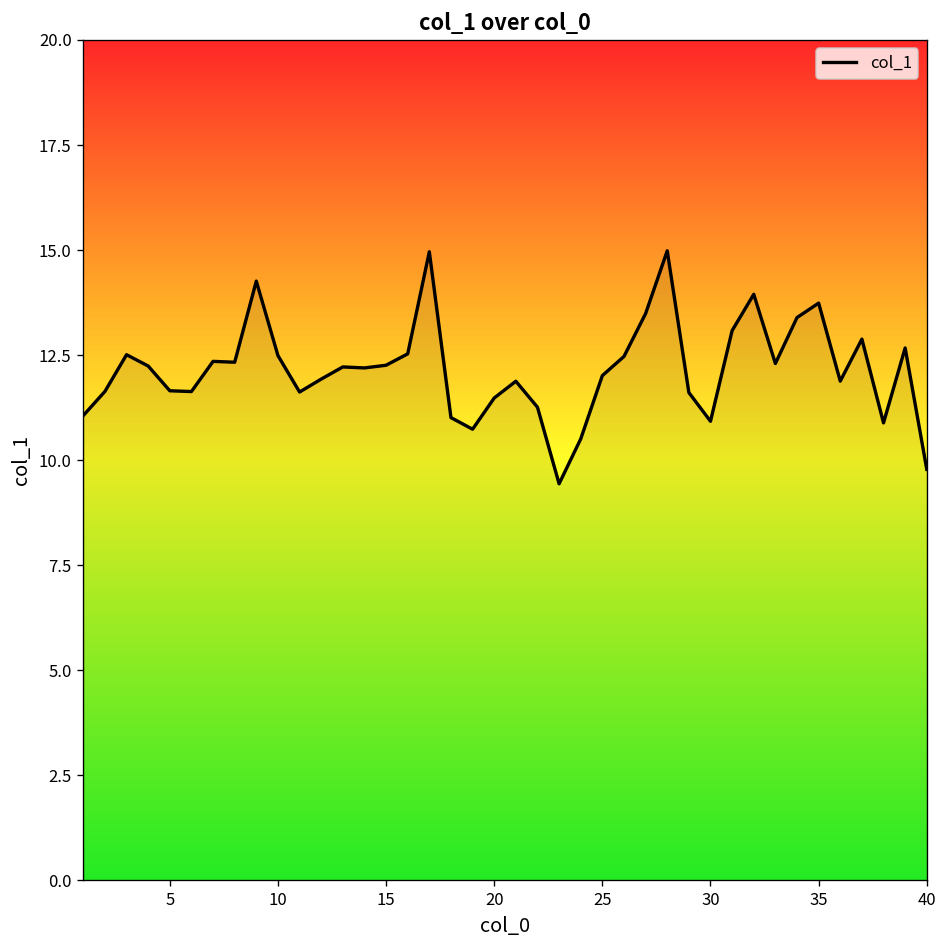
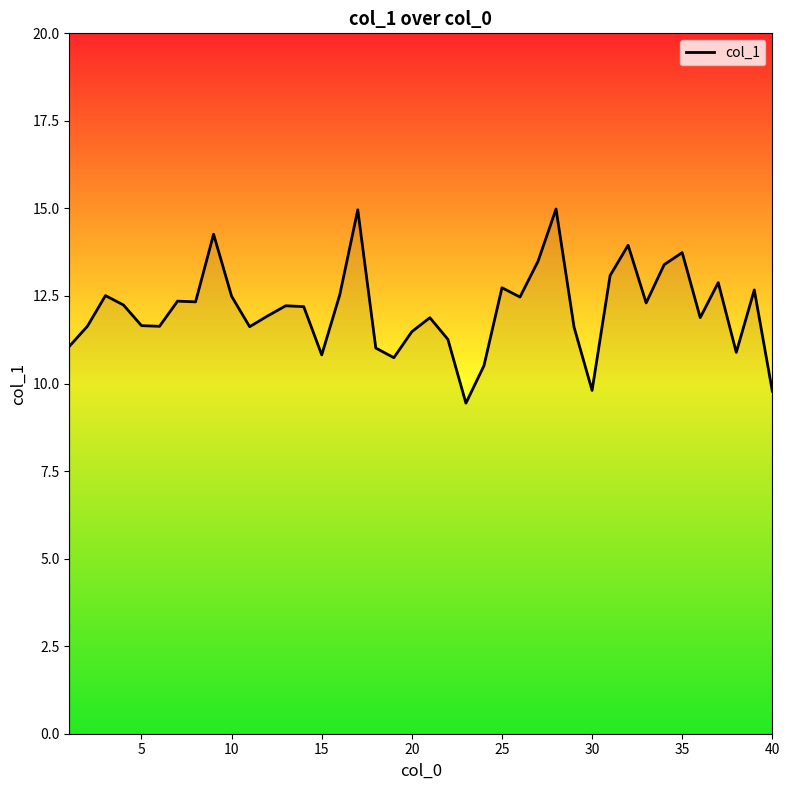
15: 12.3 -> 10.8
25: 12.0 -> 12.7
30: 10.9 -> 9.8
